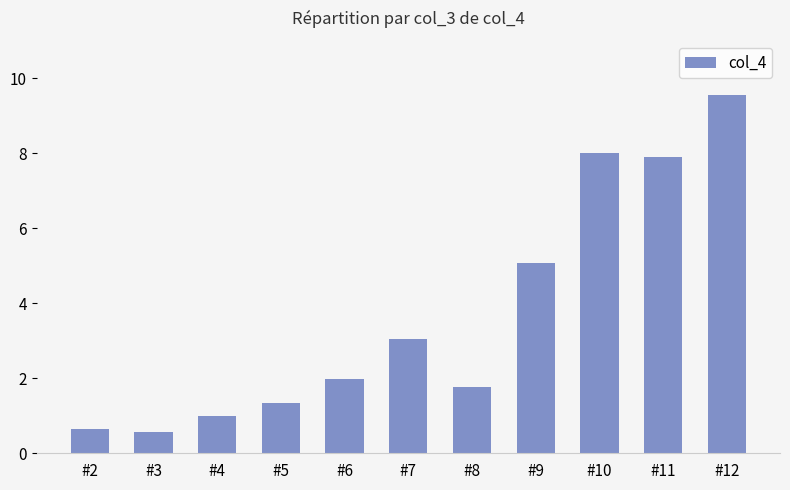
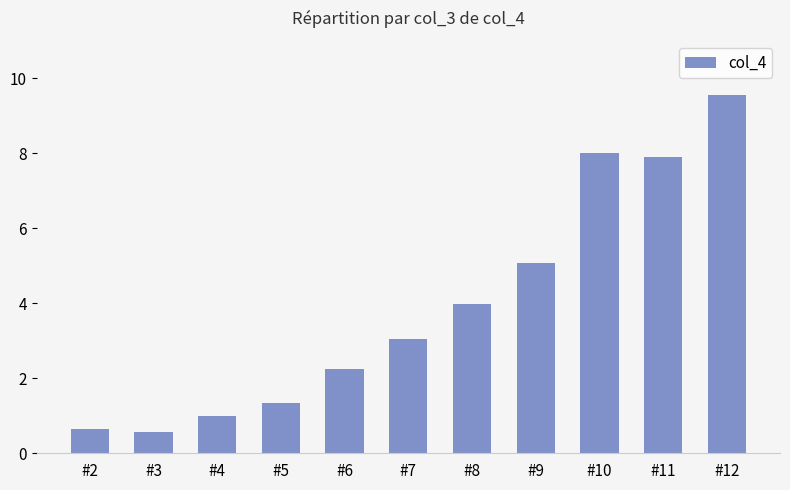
#6: 2.0 -> 2.3
#8: 1.8 -> 4.0
